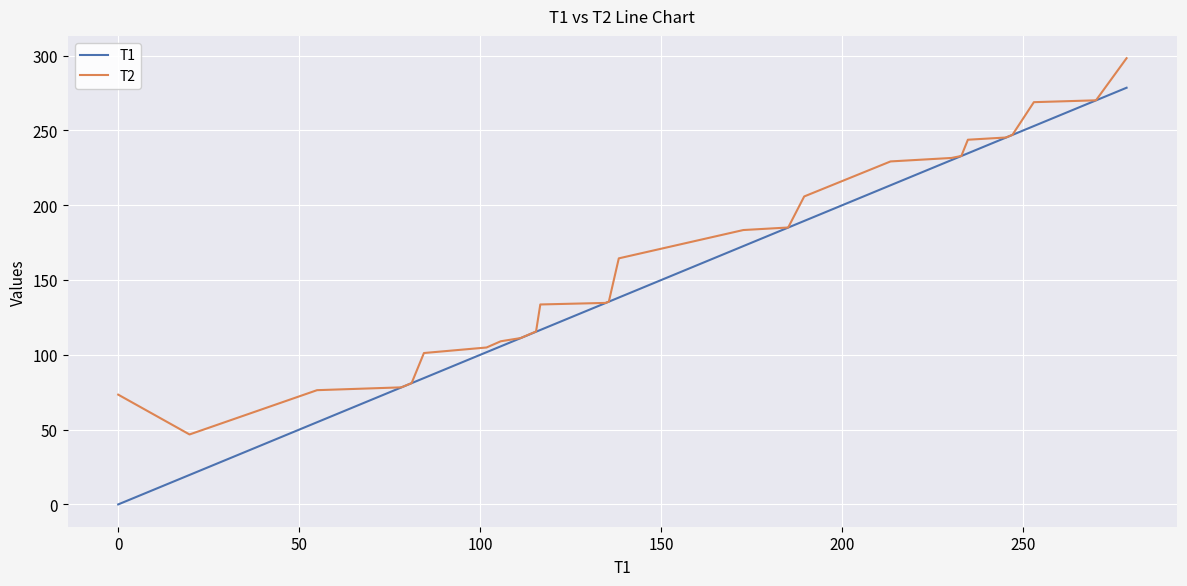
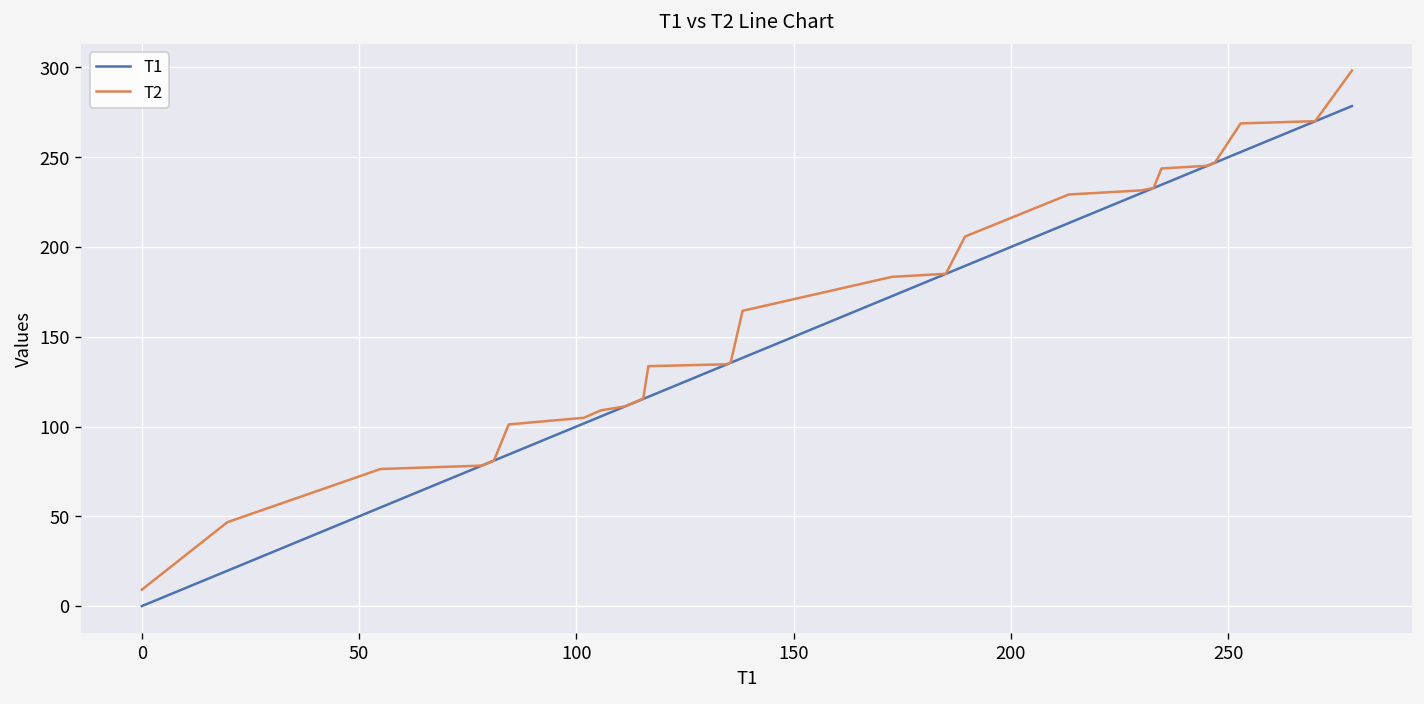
T2, 0: 73 -> 9
